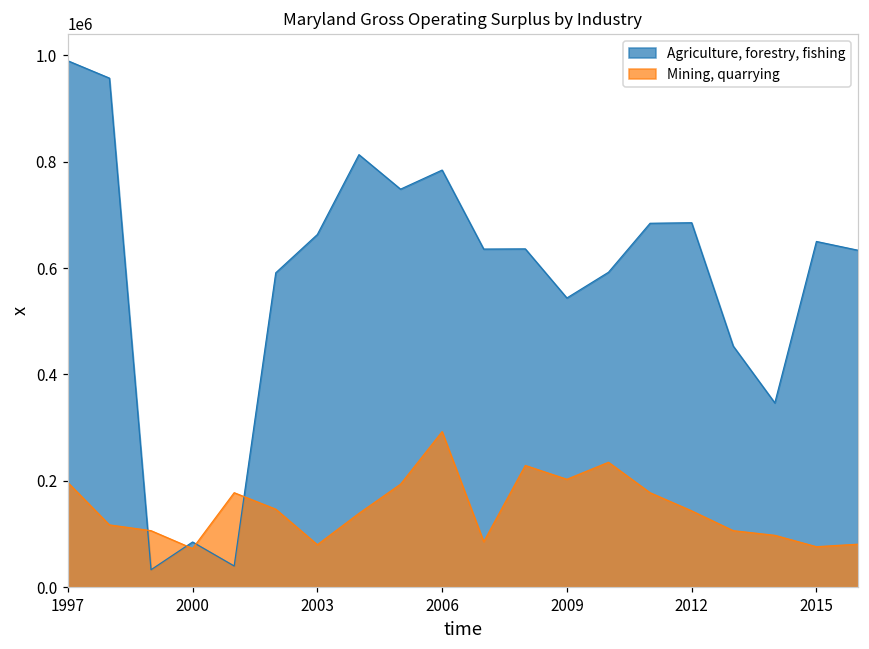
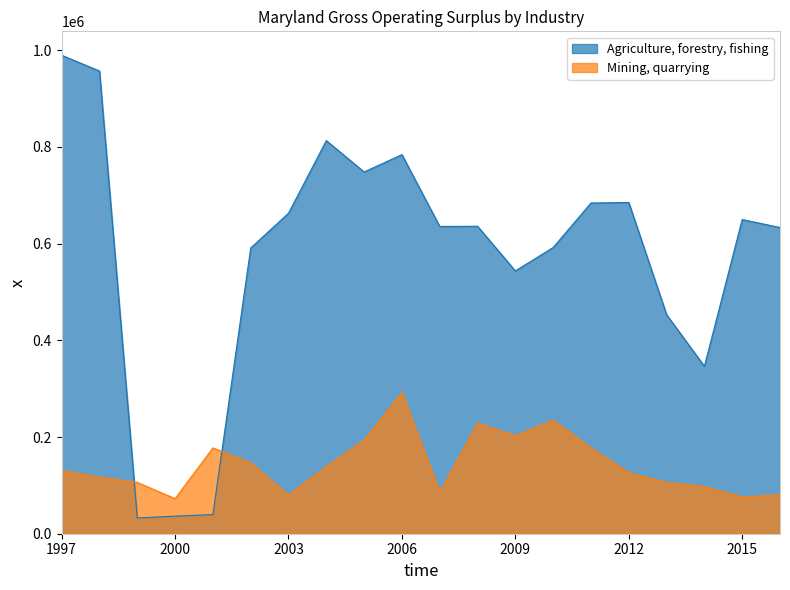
Mining, quarrying, 1997: 200000 -> 130000
Agriculture, forestry, fishing, 2000: 80000 -> 40000
Mining, quarrying, 2012: 140000 -> 130000
